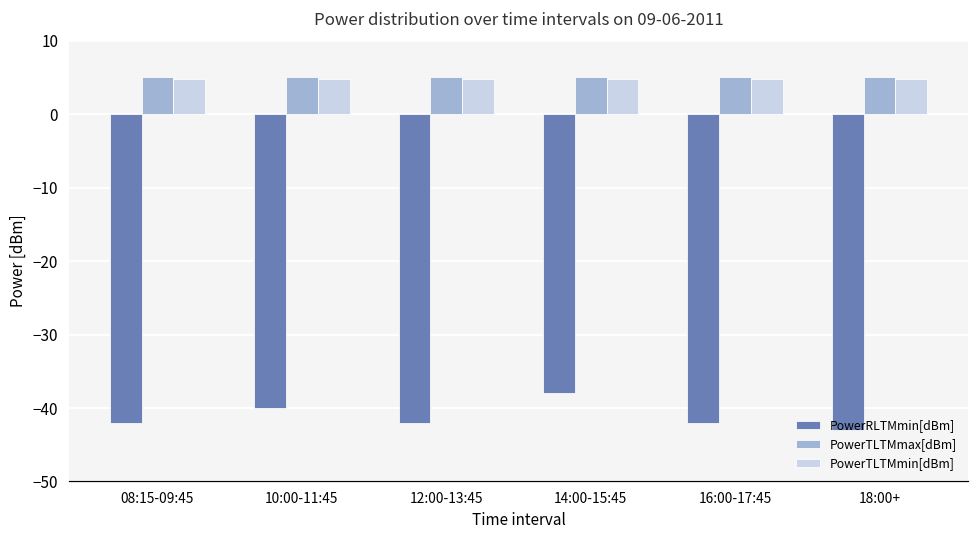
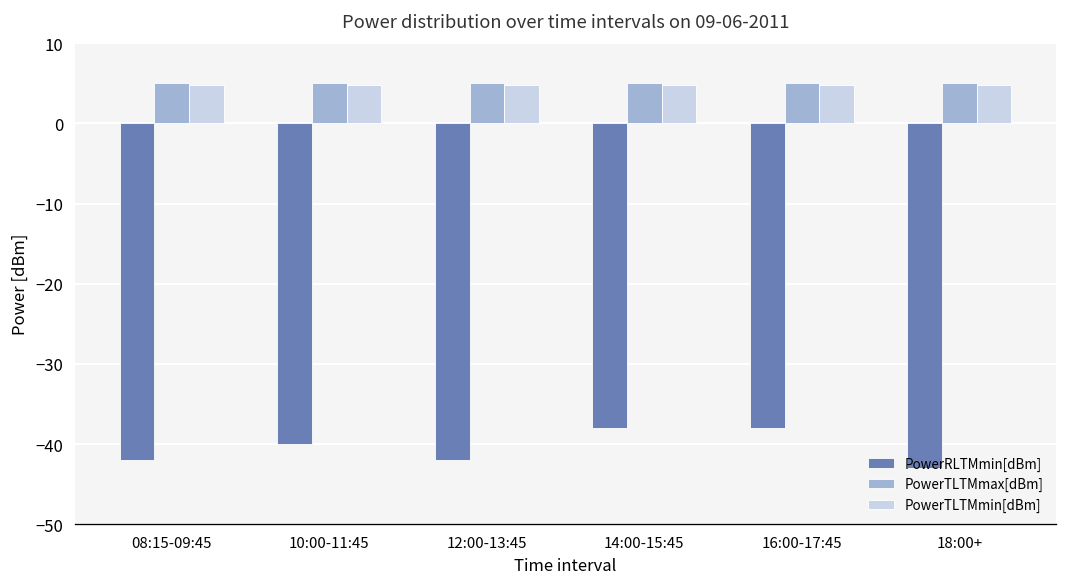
PowerRLTMmin[dBm], 16:00-17:45: -42 -> -38
